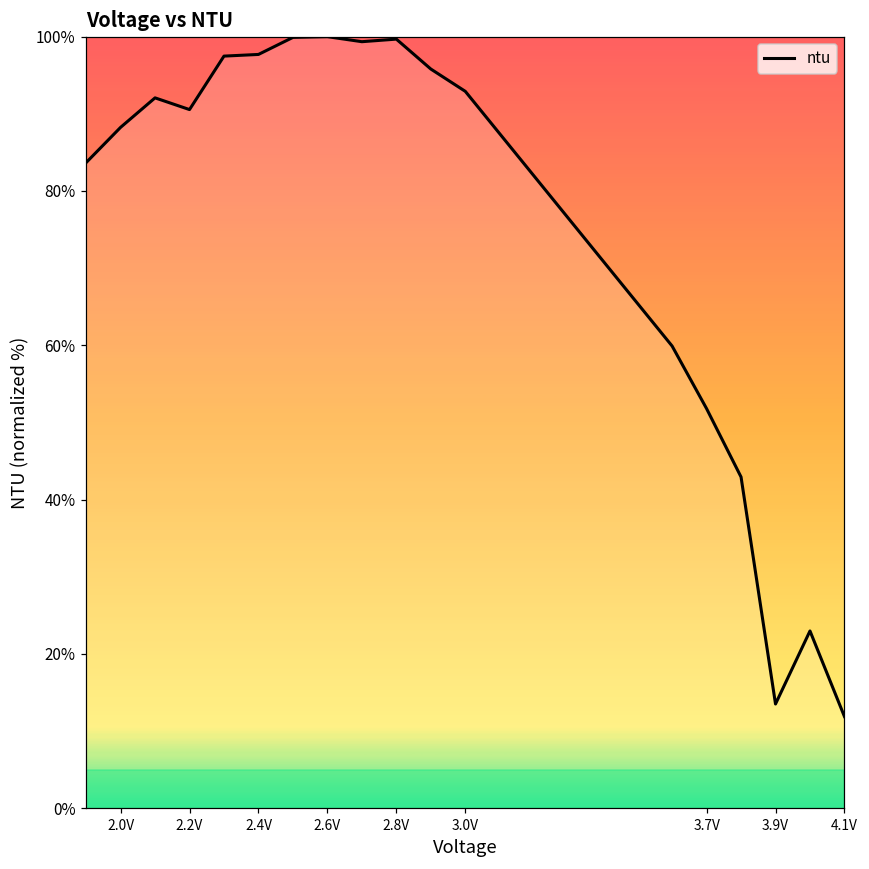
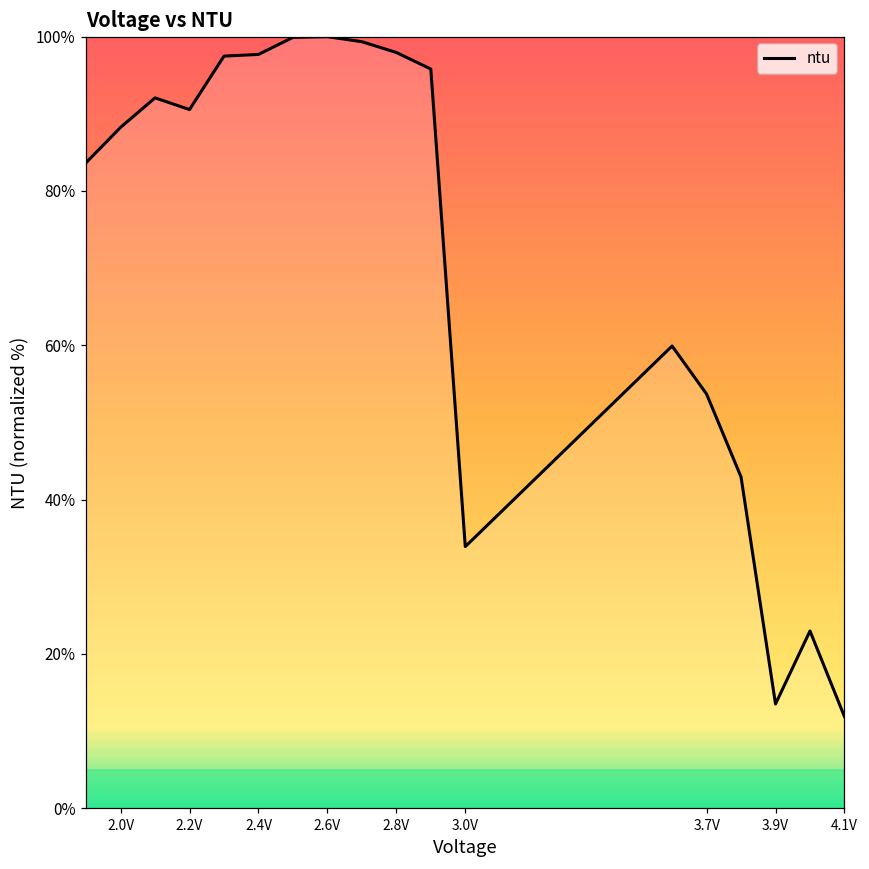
2.8V: 100% -> 98%
3.0V: 93% -> 34%
3.7V: 52% -> 54%
